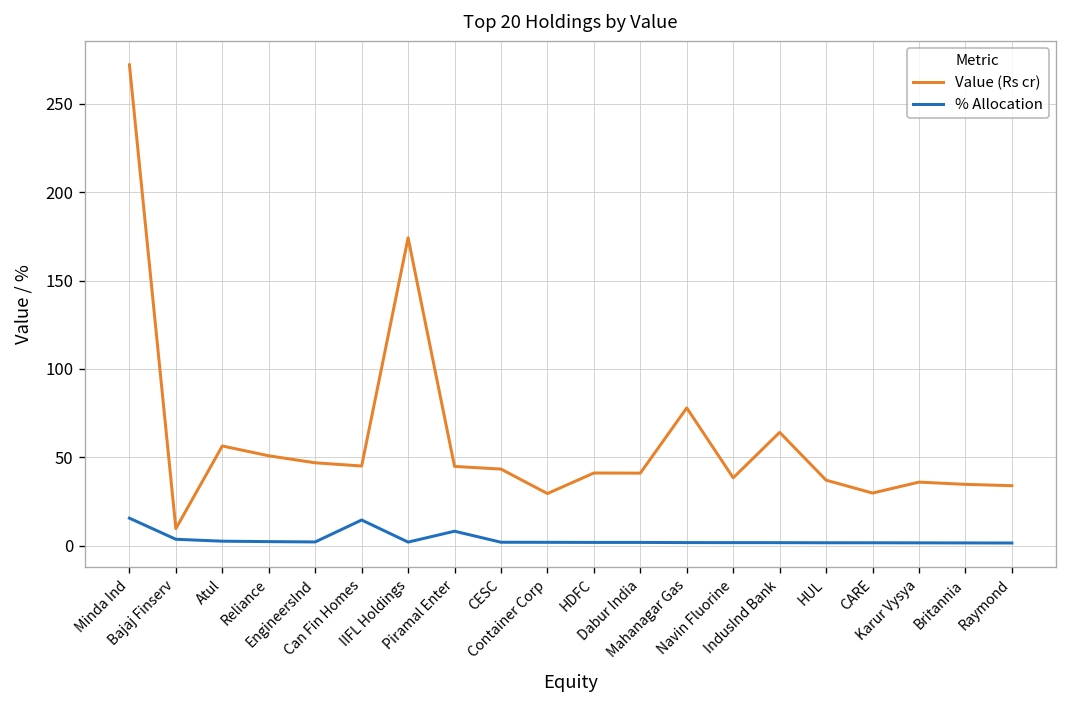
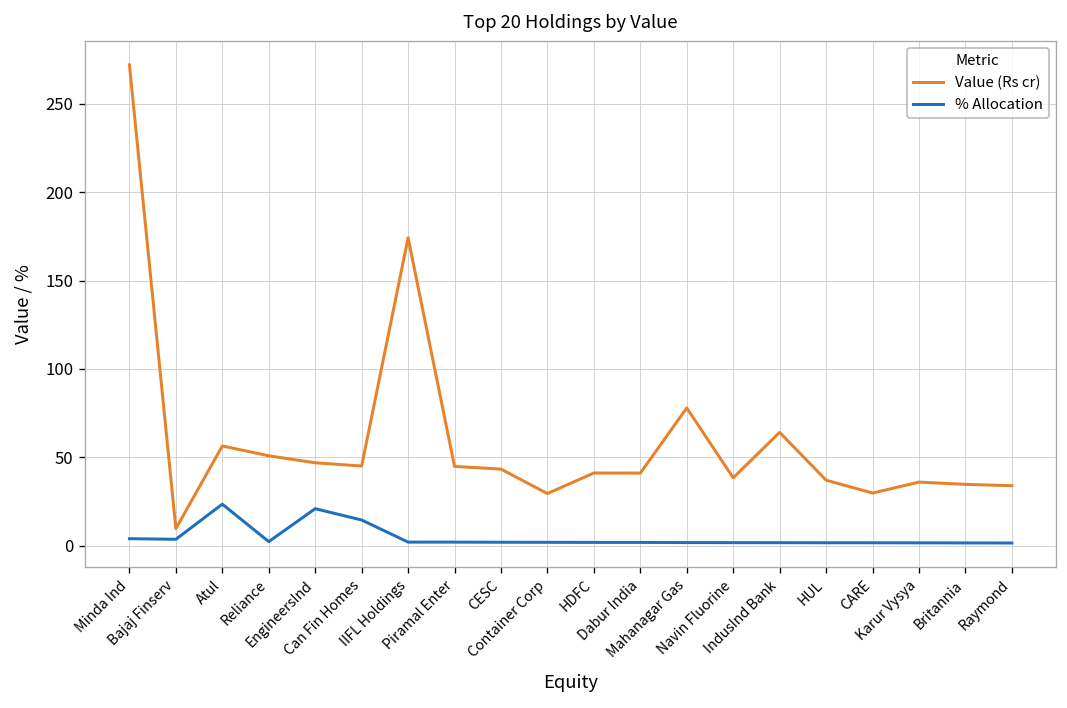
% Allocation, Minda Ind: 16 -> 4
% Allocation, Atul: 3 -> 24
% Allocation, EngineersInd: 2 -> 21
% Allocation, Piramal Enter: 8 -> 2
